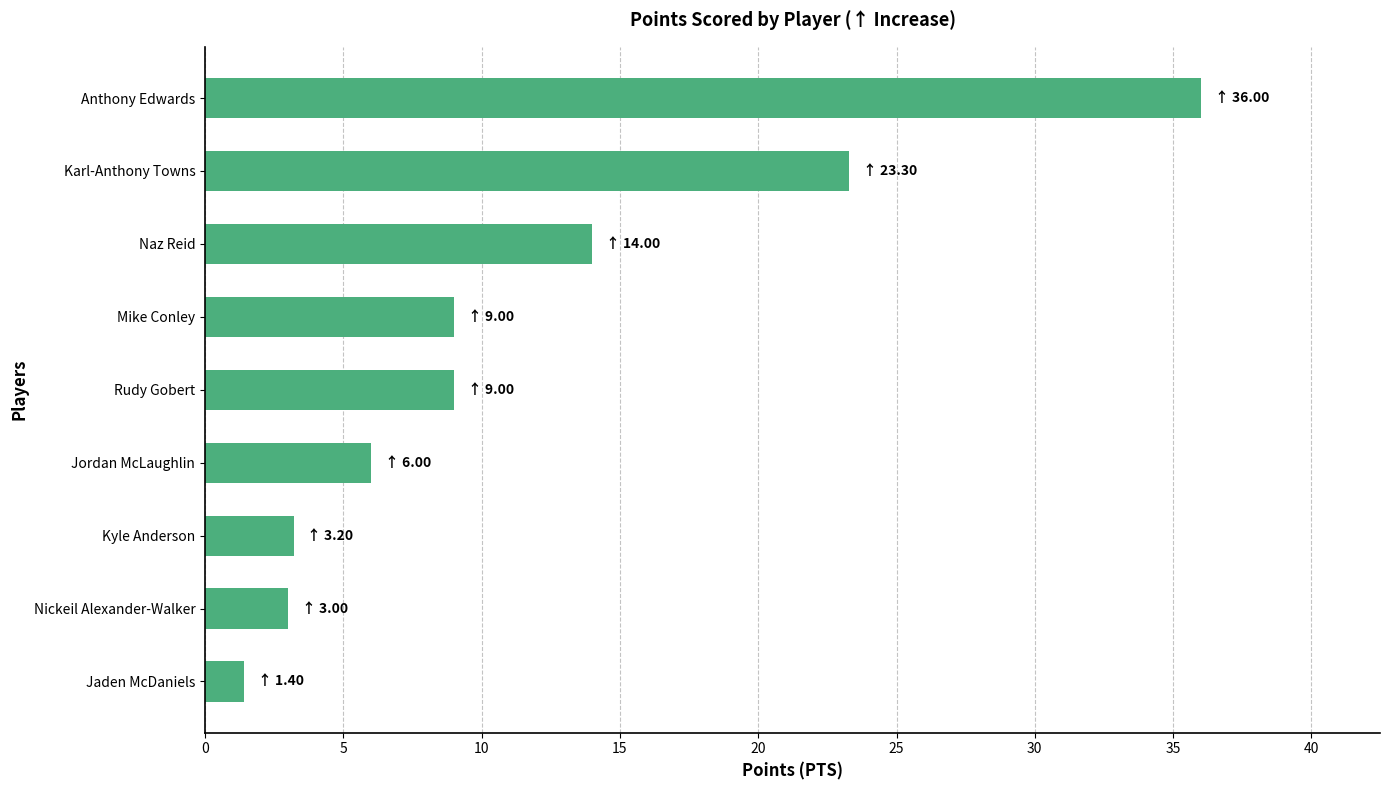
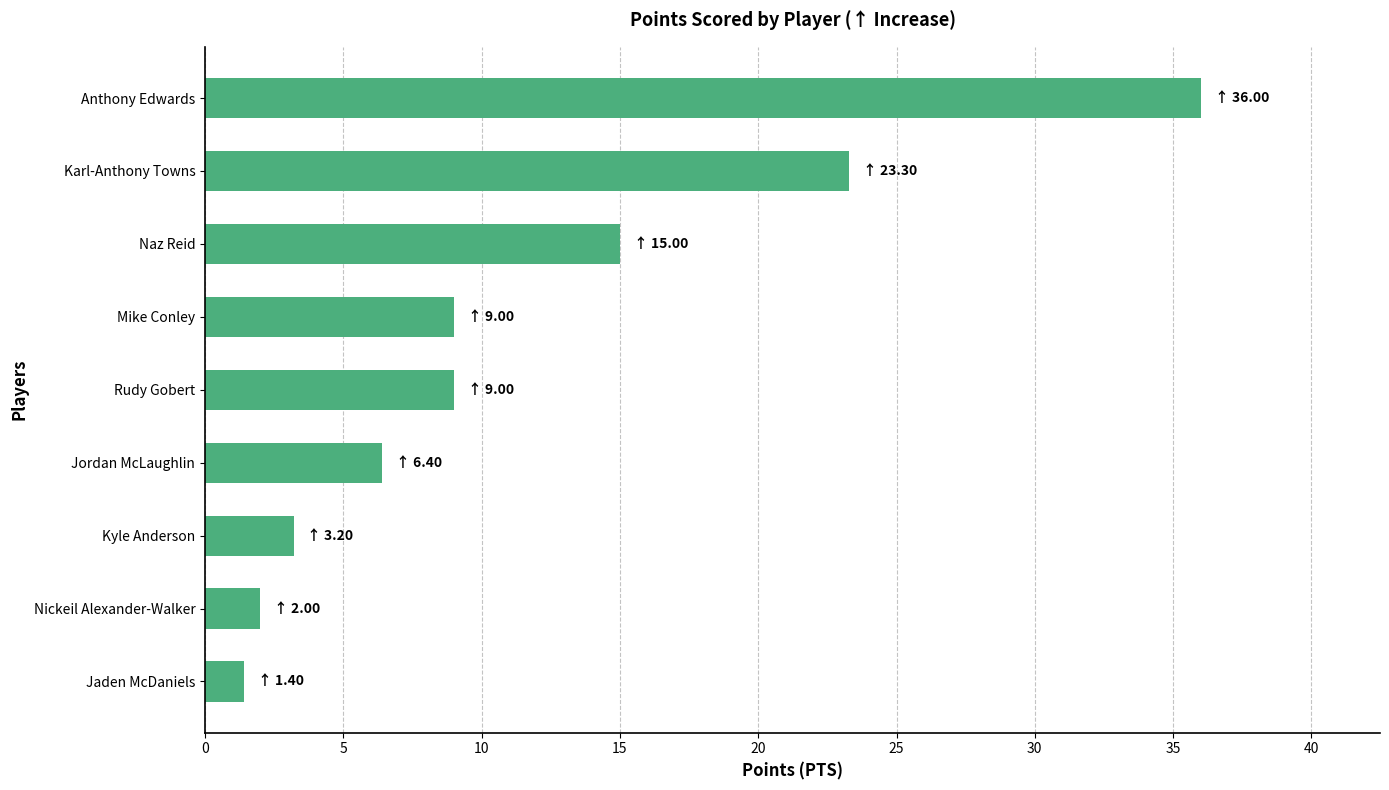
Naz Reid: 14.00 -> 15.00
Jordan McLaughlin: 6.00 -> 6.40
Nickeil Alexander-Walker: 3.00 -> 2.00
